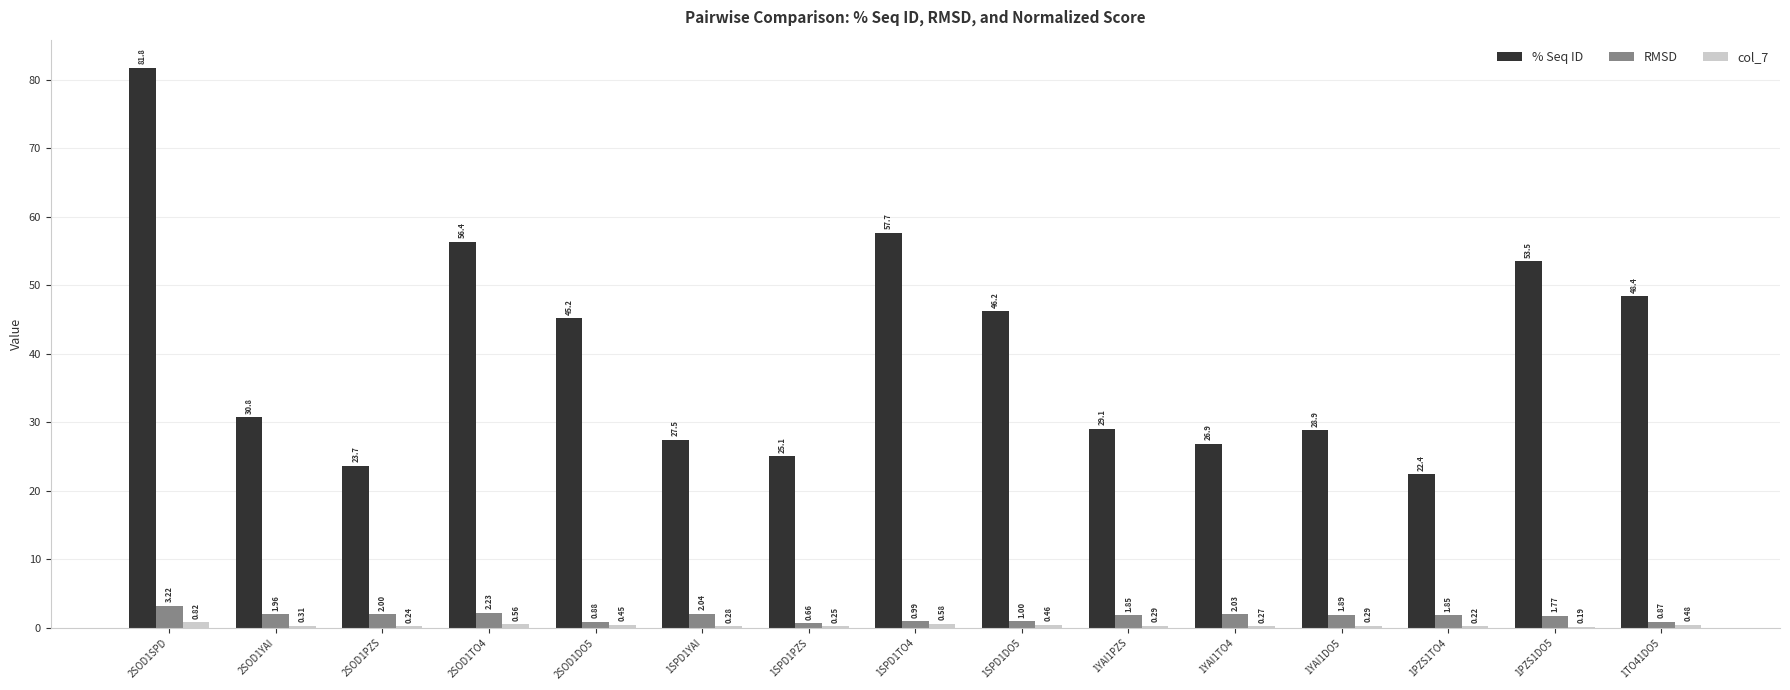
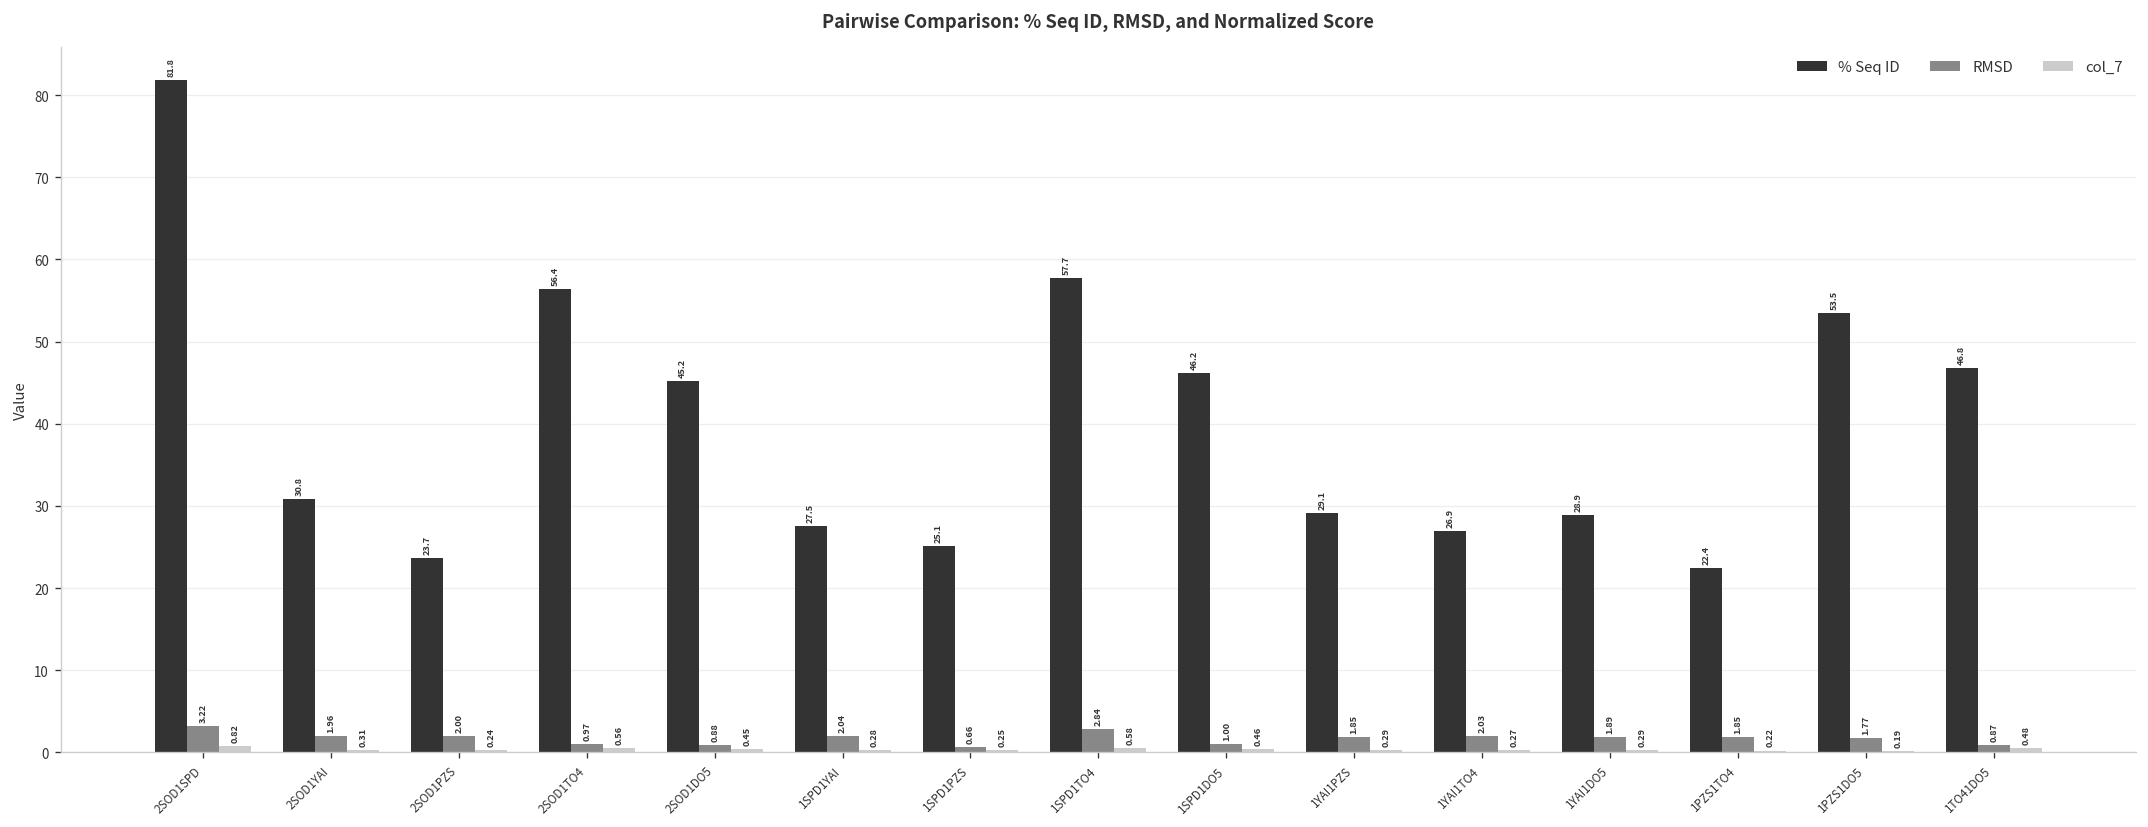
RMSD, 2SOD1TO4: 2.23 -> 0.97
RMSD, 1SPD1TO4: 0.99 -> 2.84
% Seq ID, 1TO41DO5: 48.4 -> 46.8
